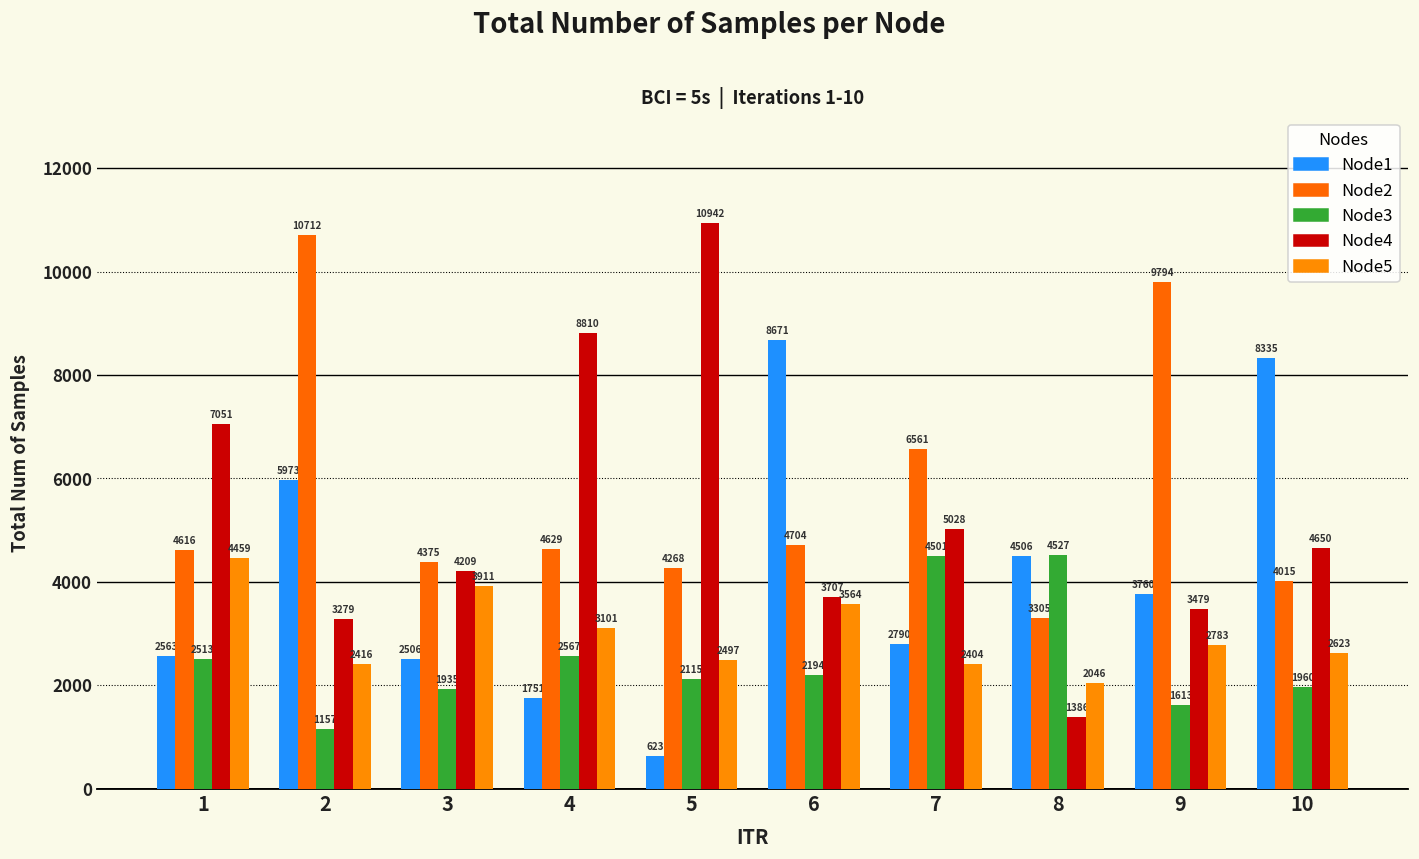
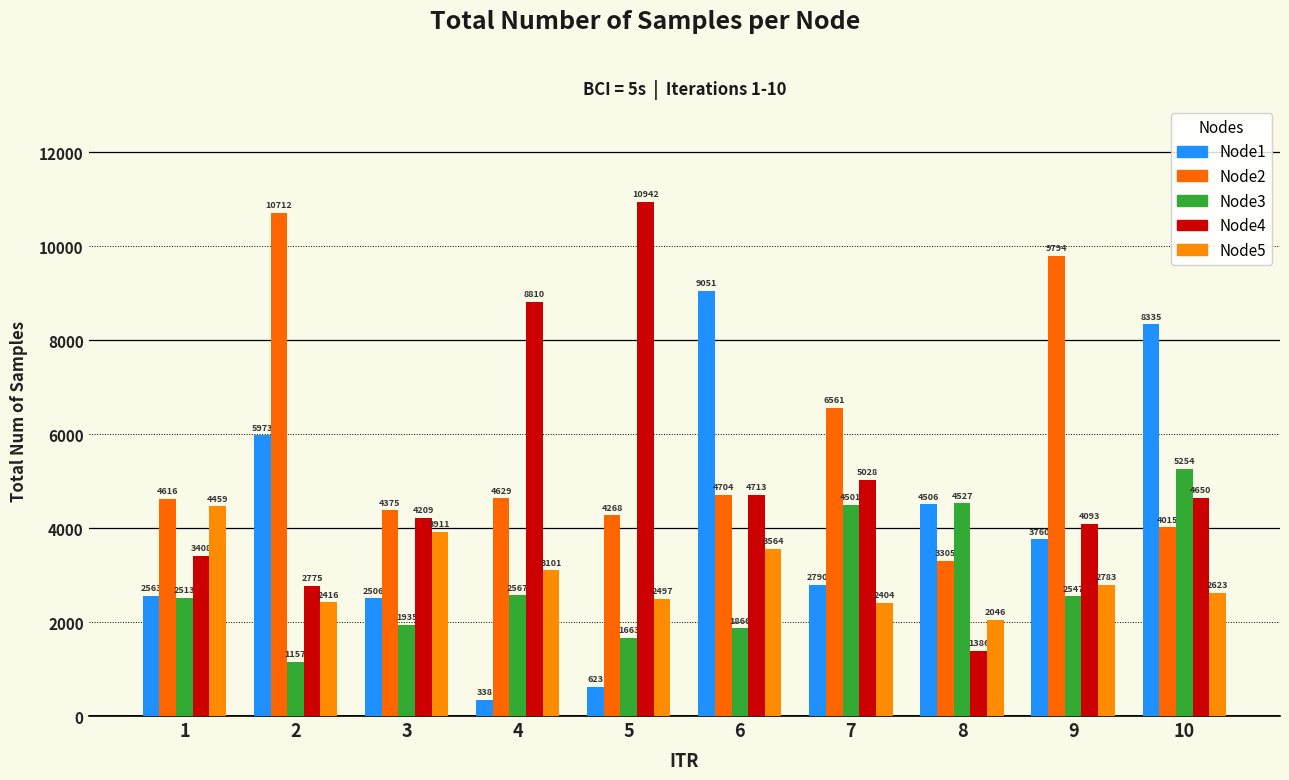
Node4, 1: 7051 -> 3408
Node4, 2: 3279 -> 2775
Node1, 4: 1751 -> 338
Node3, 5: 2115 -> 1663
Node1, 6: 8671 -> 9051
Node3, 6: 2194 -> 1866
Node4, 6: 3707 -> 4713
Node3, 9: 1613 -> 2547
Node4, 9: 3479 -> 4093
Node3, 10: 1960 -> 5254
